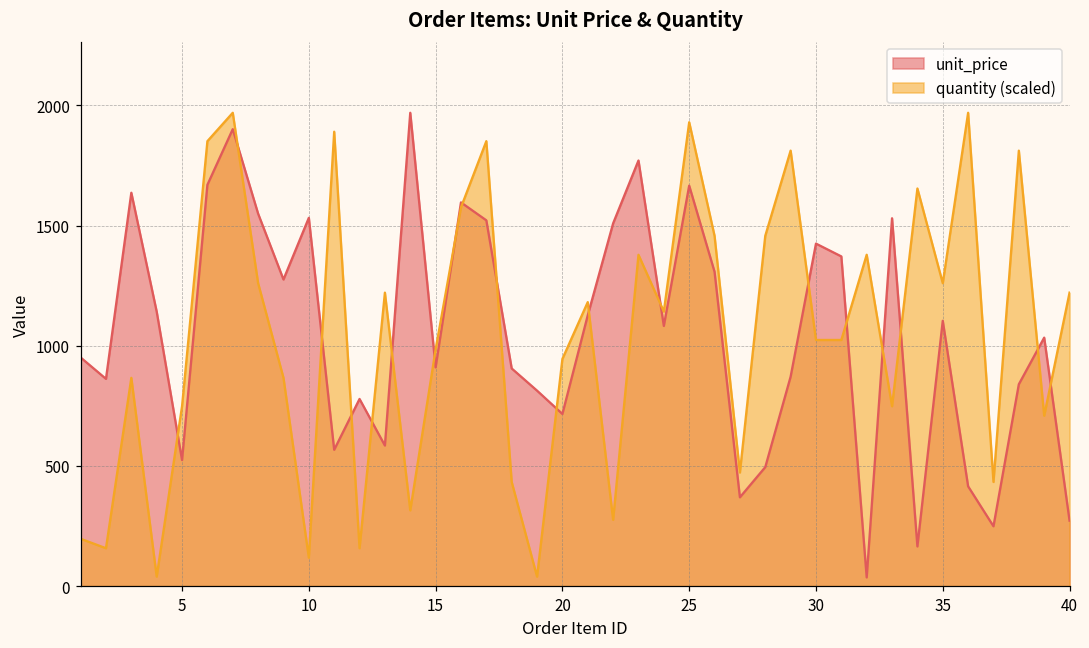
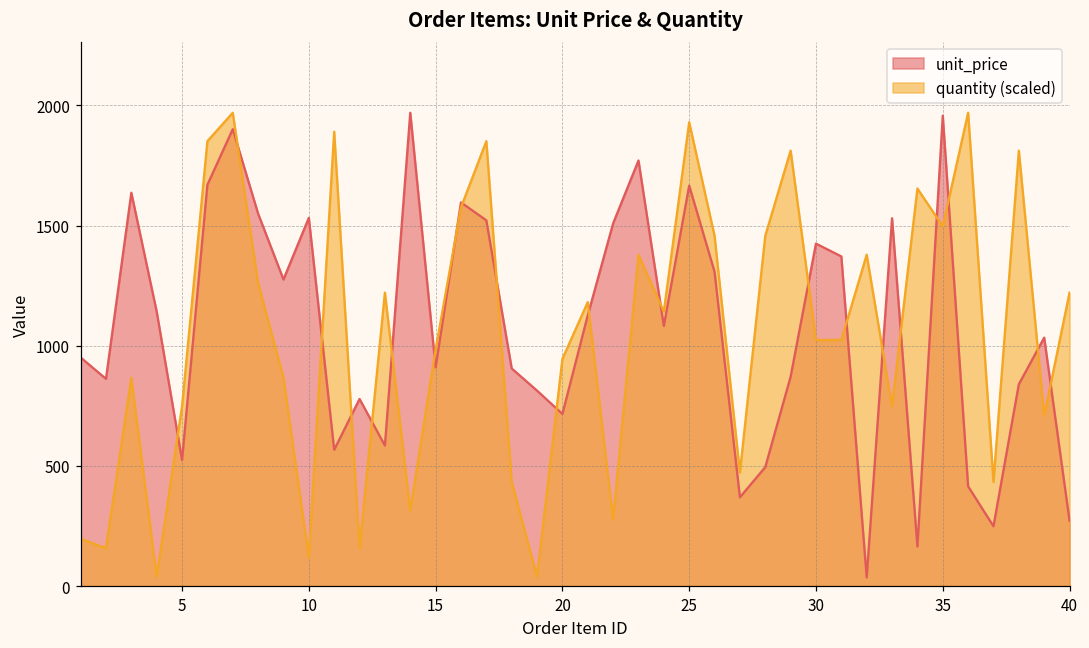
unit_price, 35: 1100 -> 1960
quantity (scaled), 35: 1260 -> 1500
